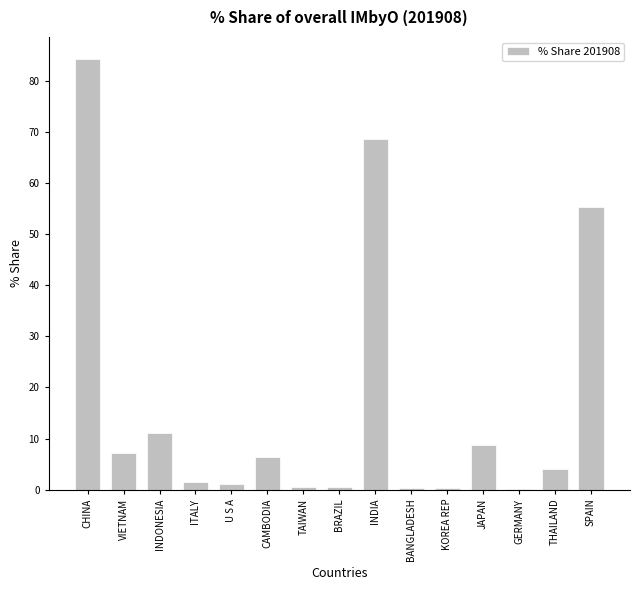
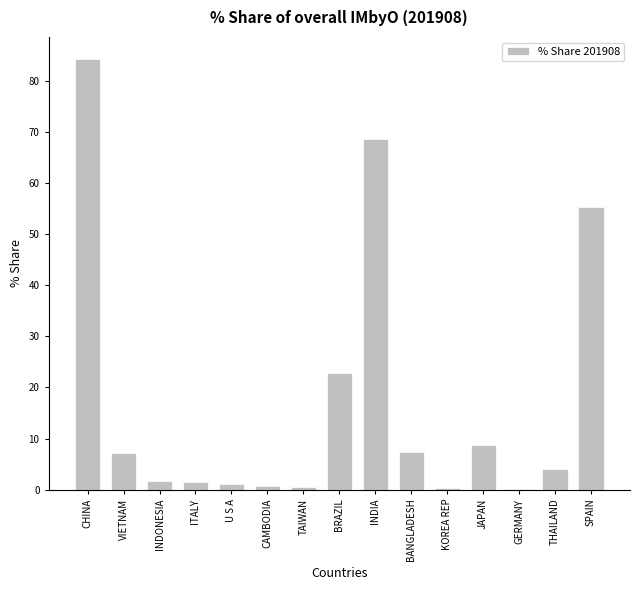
INDONESIA: 11 -> 2
CAMBODIA: 6 -> 1
BRAZIL: 1 -> 23
BANGLADESH: 0 -> 7
